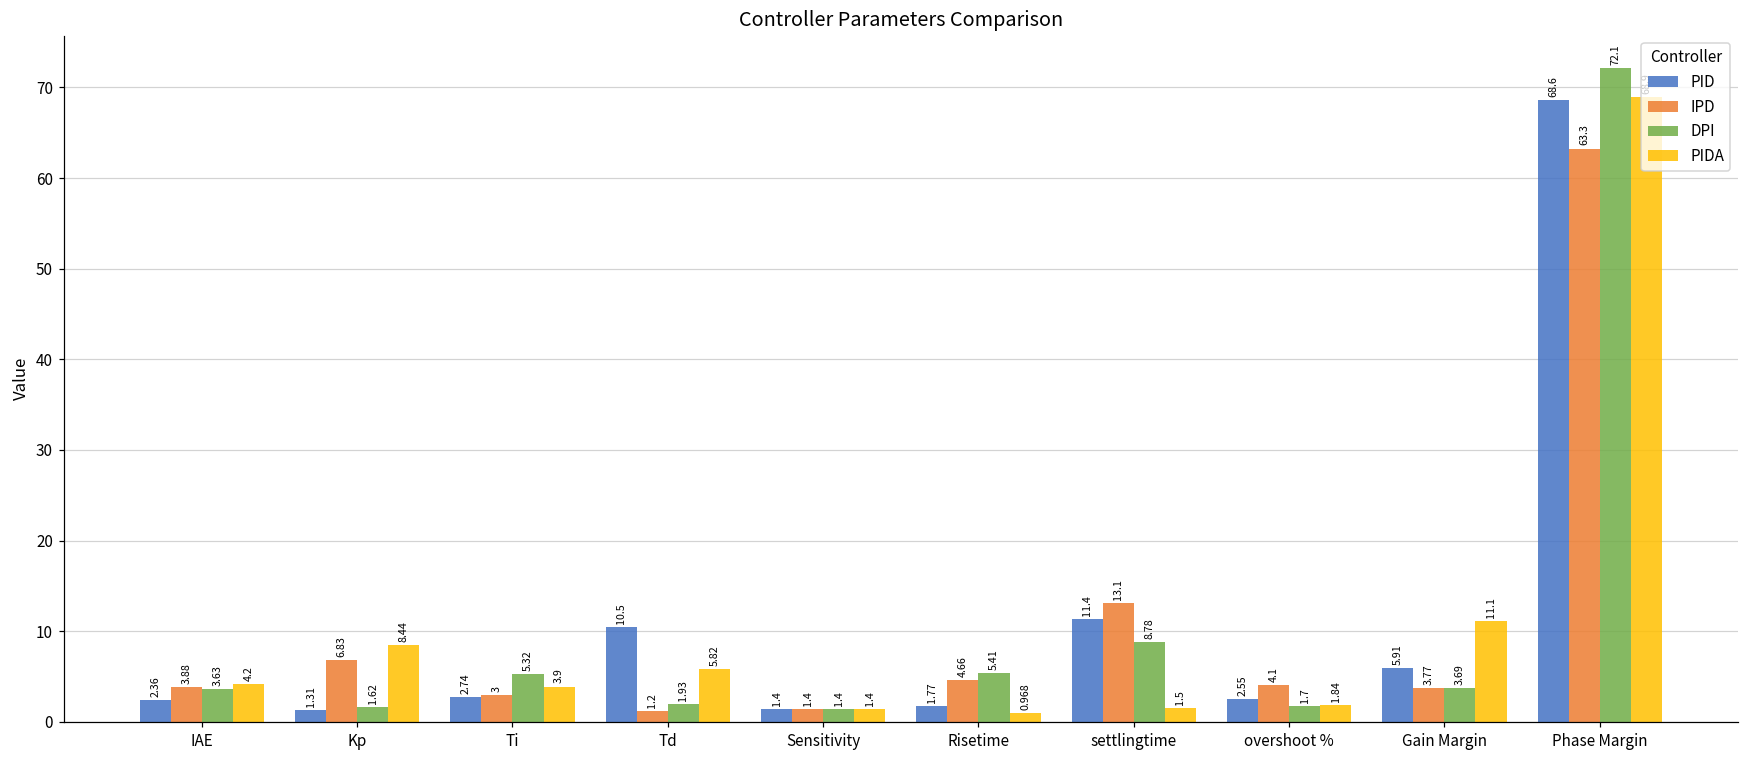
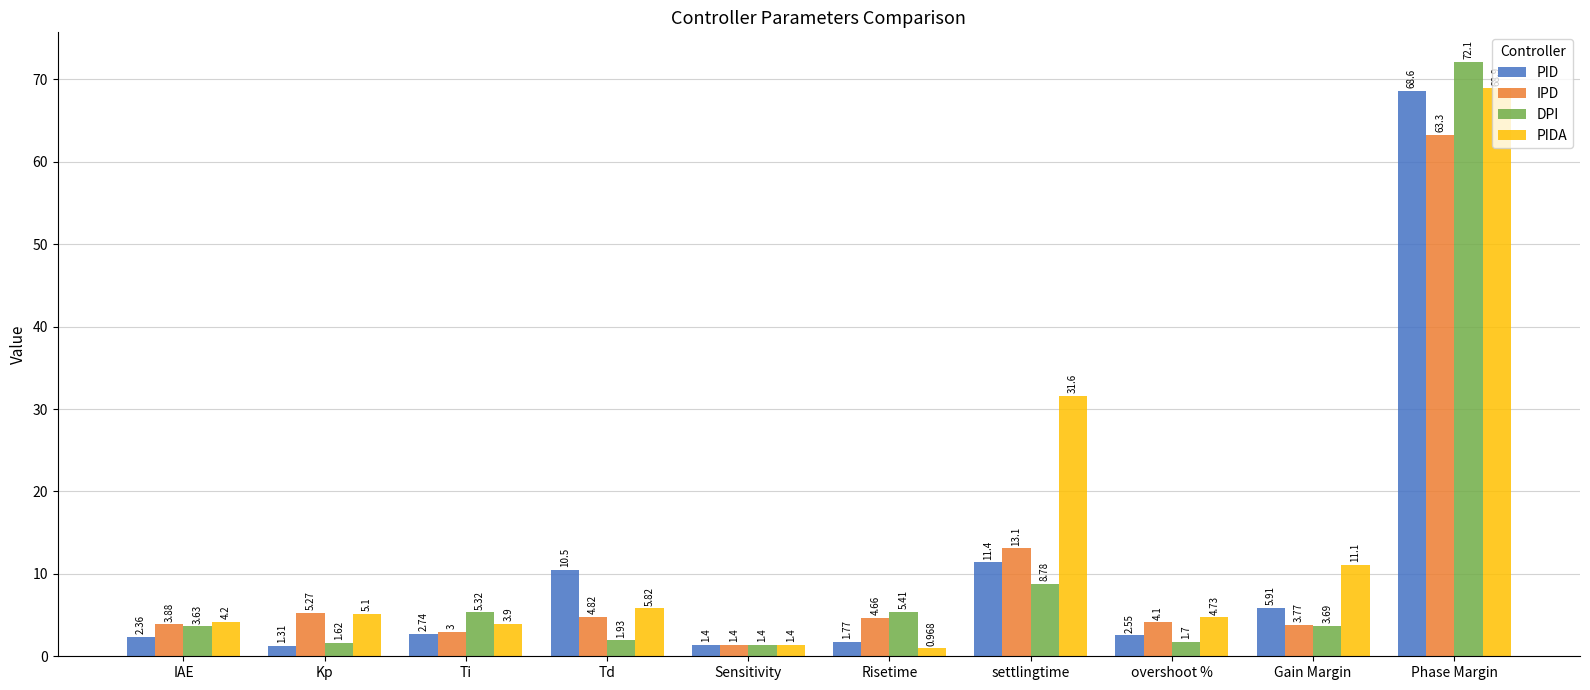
IPD, Kp: 6.83 -> 5.27
PIDA, Kp: 8.44 -> 5.1
IPD, Td: 1.2 -> 4.82
PIDA, settlingtime: 1.5 -> 31.6
PIDA, overshoot %: 1.84 -> 4.73
